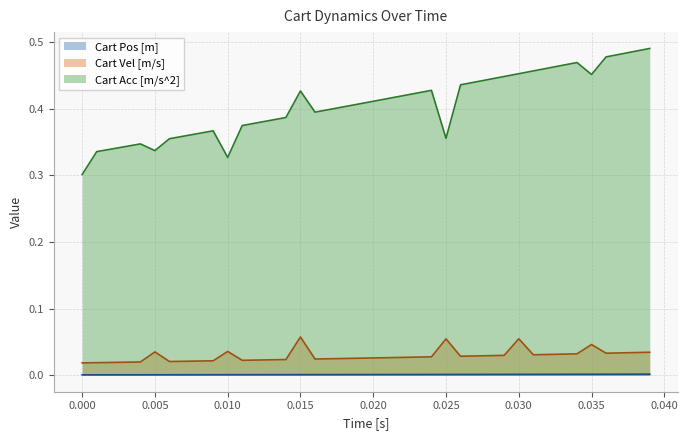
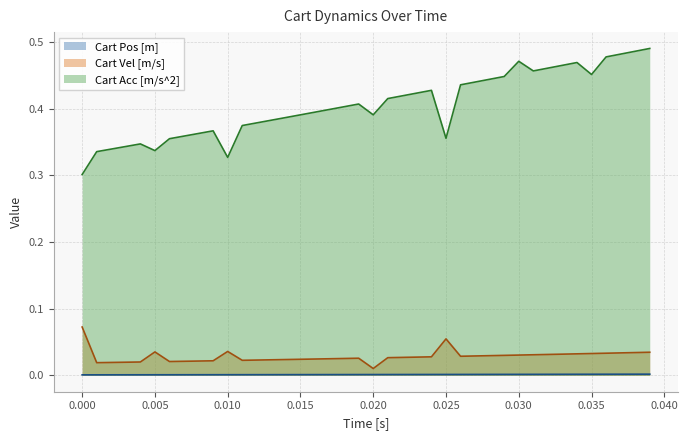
Cart Vel [m/s], 0.000: 0.02 -> 0.07
Cart Vel [m/s], 0.015: 0.06 -> 0.02
Cart Acc [m/s^2], 0.015: 0.43 -> 0.39
Cart Vel [m/s], 0.020: 0.03 -> 0.01
Cart Acc [m/s^2], 0.020: 0.41 -> 0.39
Cart Vel [m/s], 0.030: 0.05 -> 0.03
Cart Acc [m/s^2], 0.030: 0.45 -> 0.47
Cart Vel [m/s], 0.035: 0.05 -> 0.03
